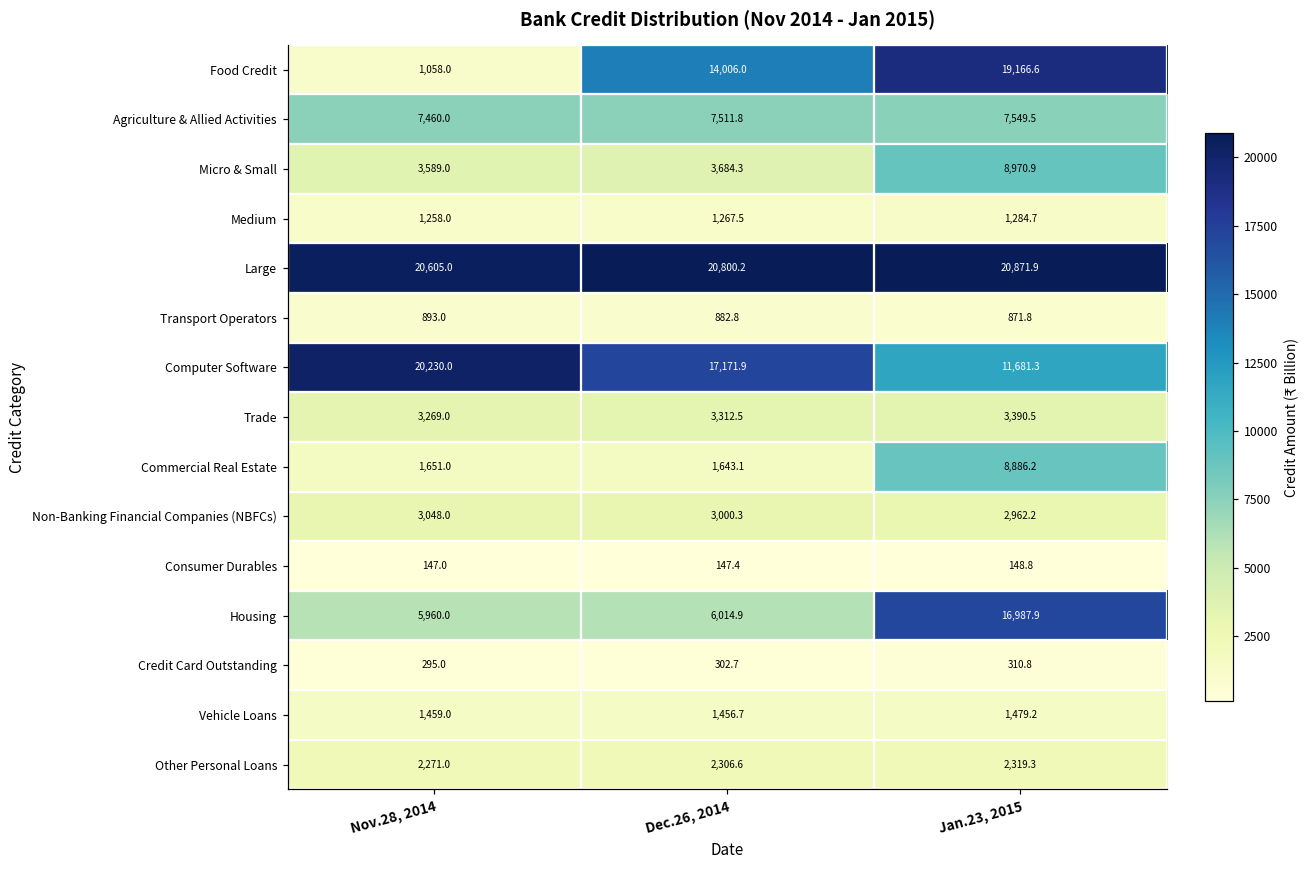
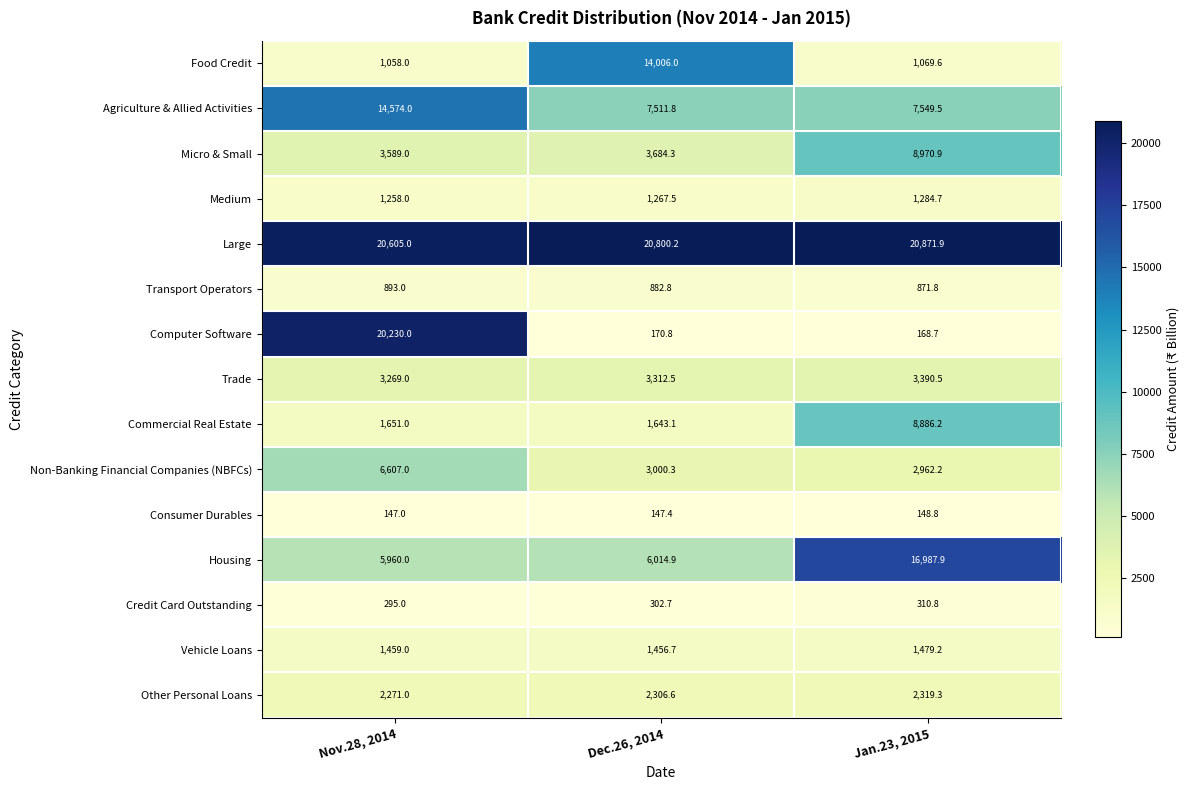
Food Credit, Jan.23, 2015: 19,166.6 -> 1,069.6
Agriculture & Allied Activities, Nov.28, 2014: 7,460.0 -> 14,574.0
Computer Software, Dec.26, 2014: 17,171.9 -> 170.8
Computer Software, Jan.23, 2015: 11,681.3 -> 168.7
Non-Banking Financial Companies (NBFCs), Nov.28, 2014: 3,048.0 -> 6,607.0
